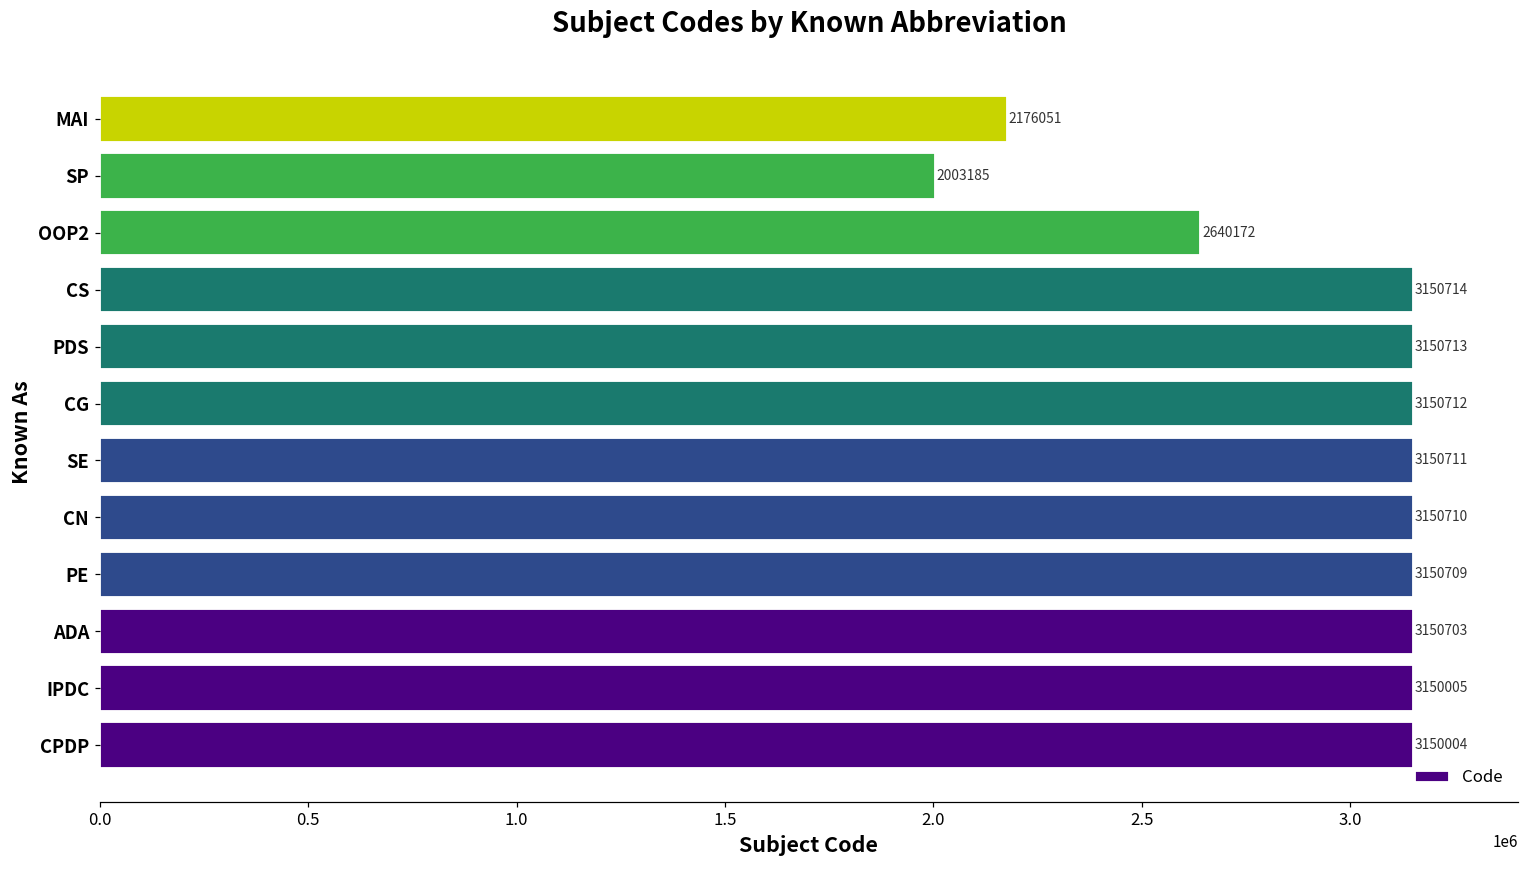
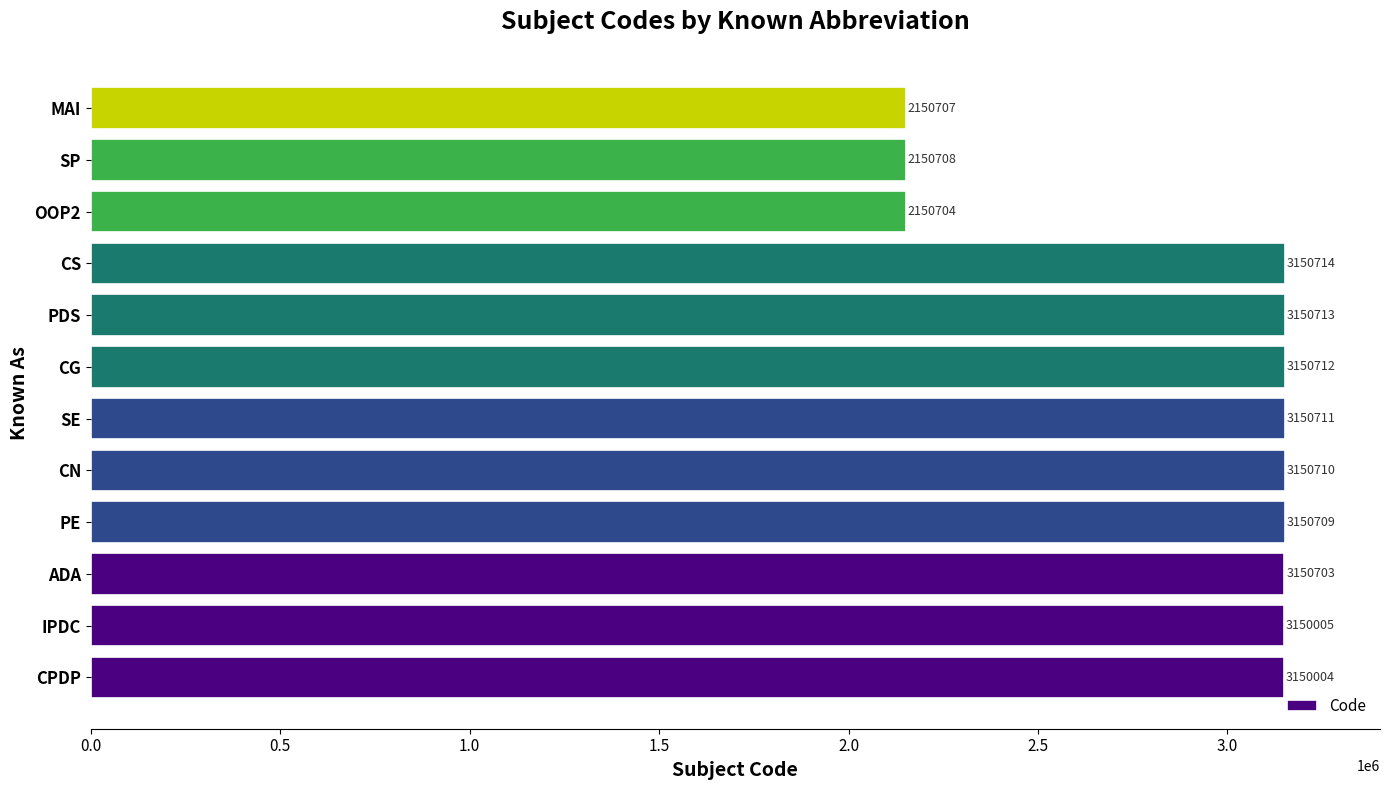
MAI: 2176051 -> 2150707
SP: 2003185 -> 2150708
OOP2: 2640172 -> 2150704
